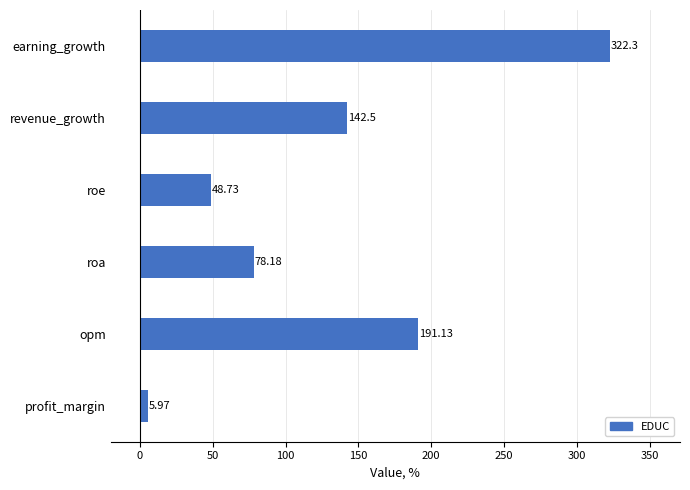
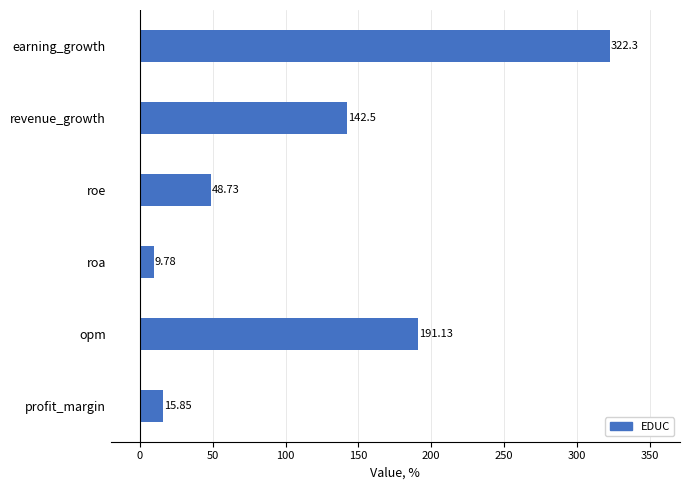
roa: 78.18 -> 9.78
profit_margin: 5.97 -> 15.85
